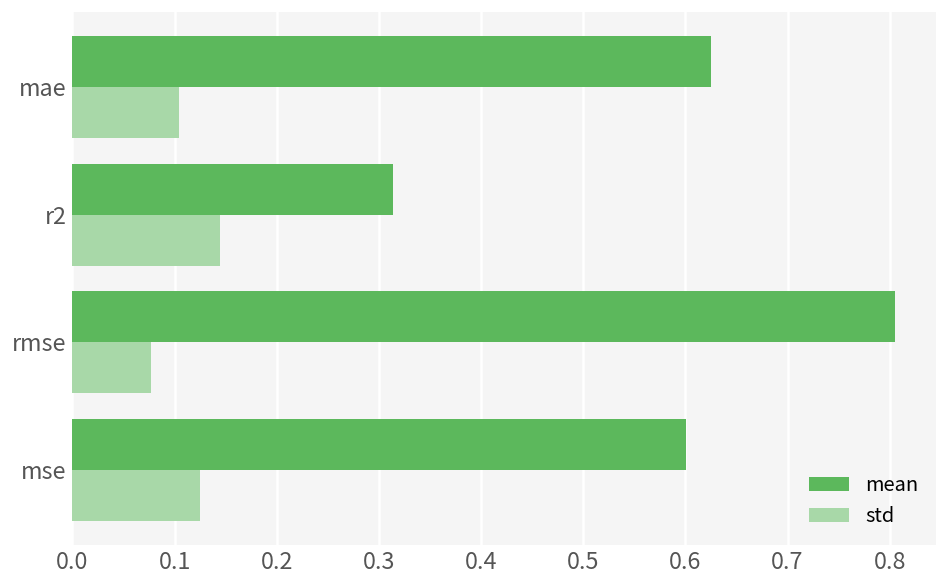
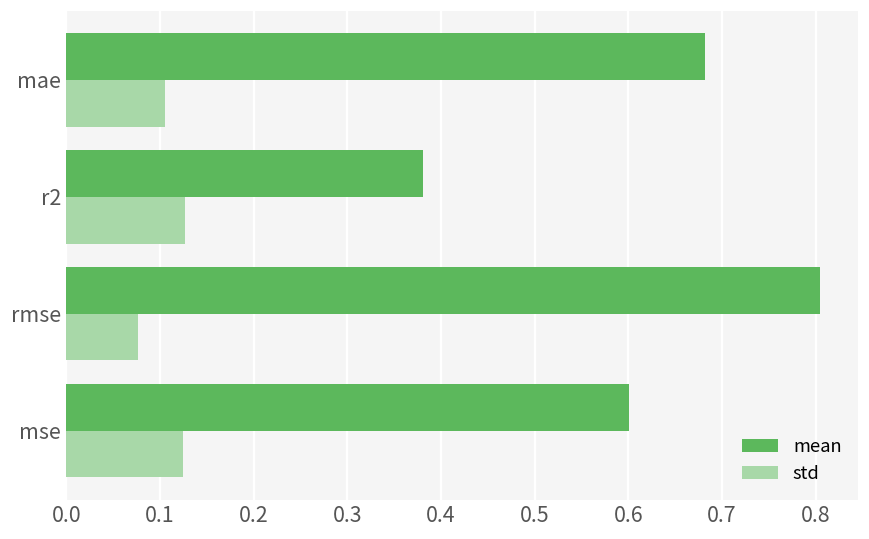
mean, mae: 0.63 -> 0.68
mean, r2: 0.31 -> 0.38
std, r2: 0.14 -> 0.13
